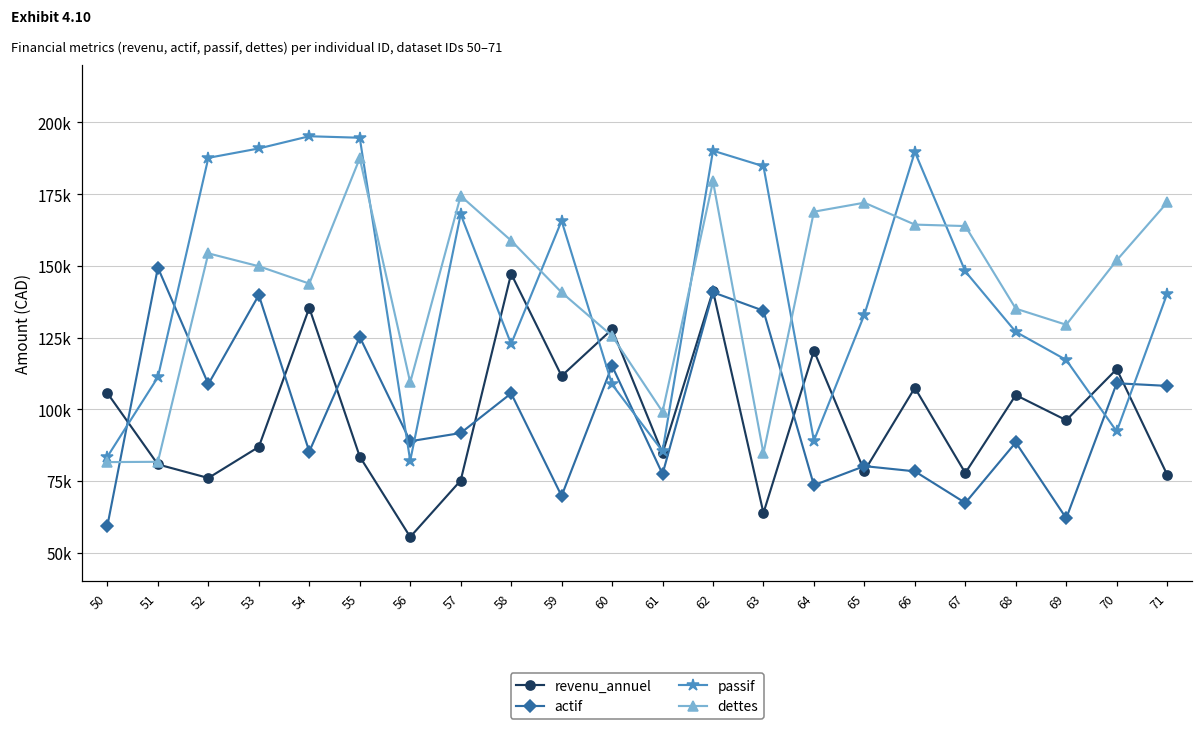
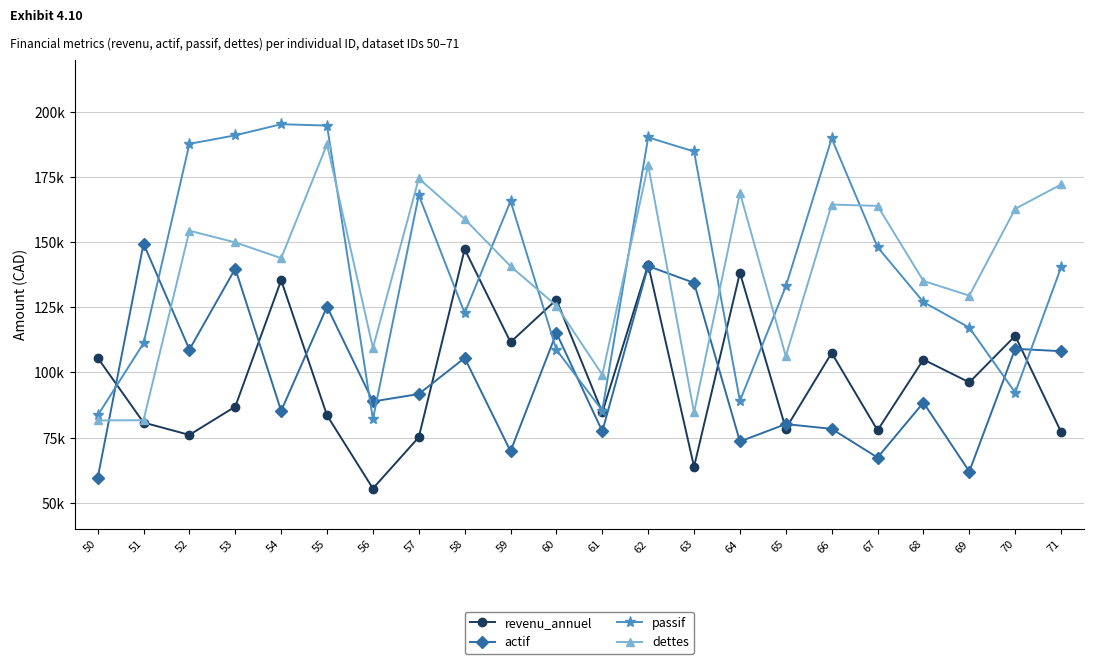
revenu_annuel, 64: 120000 -> 138000
dettes, 65: 172000 -> 106000
dettes, 70: 152000 -> 163000
